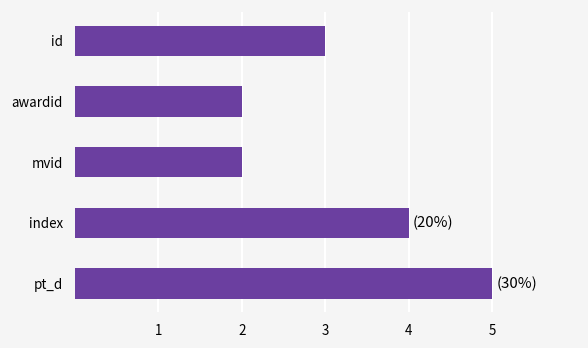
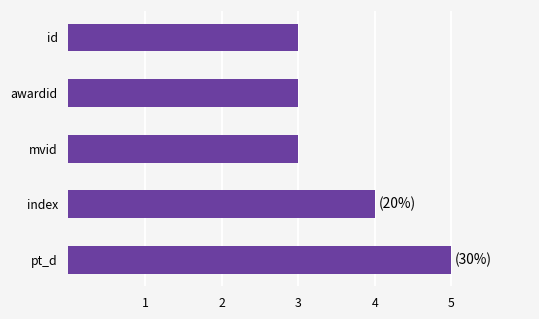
awardid: 2 -> 3
mvid: 2 -> 3
